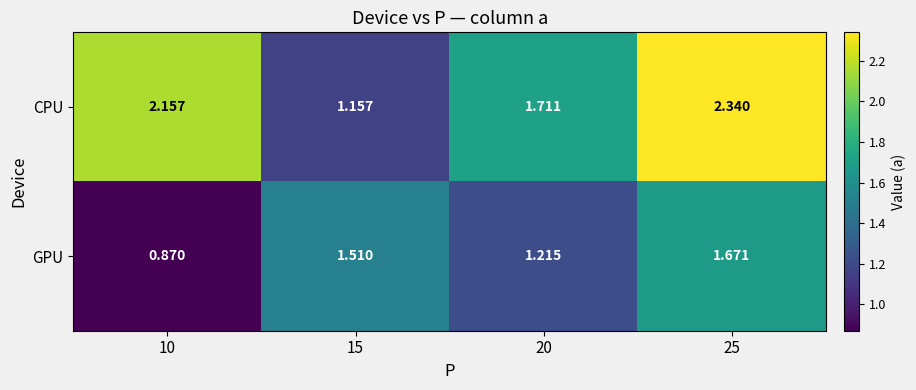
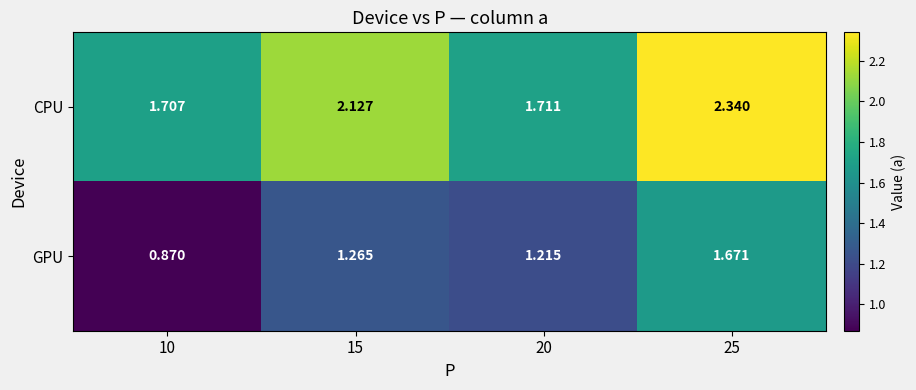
CPU, 10: 2.157 -> 1.707
CPU, 15: 1.157 -> 2.127
GPU, 15: 1.510 -> 1.265
